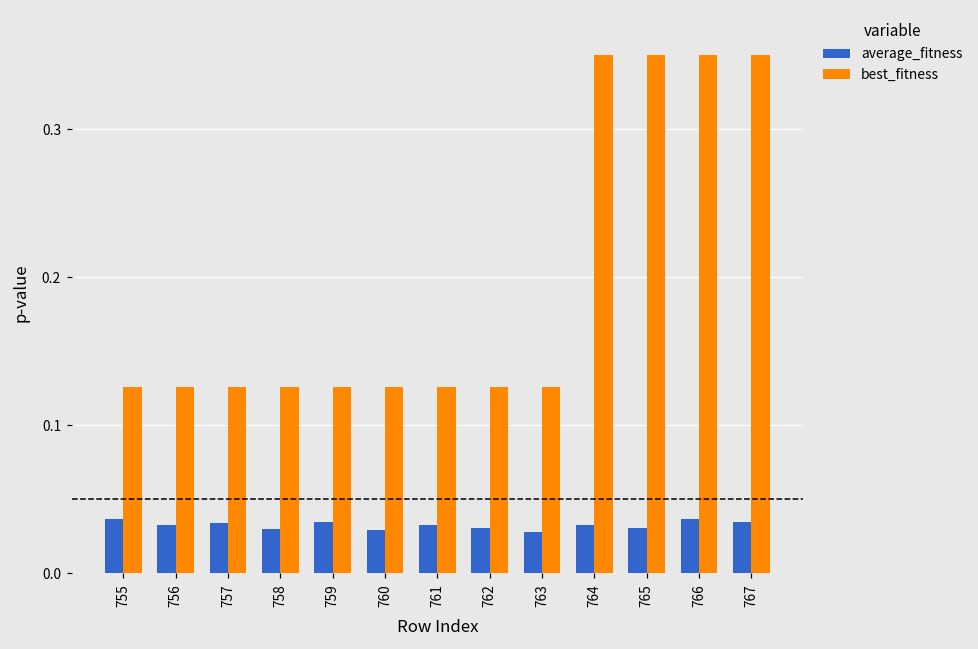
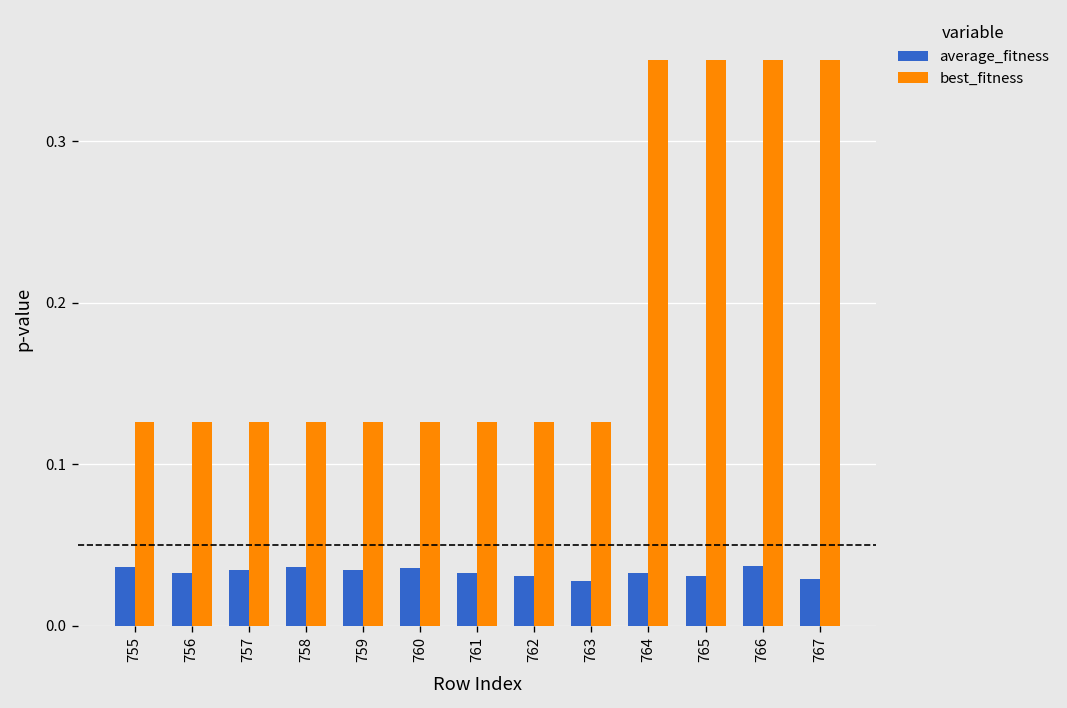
average_fitness, 758: 0.030 -> 0.036
average_fitness, 760: 0.029 -> 0.036
average_fitness, 767: 0.035 -> 0.029
